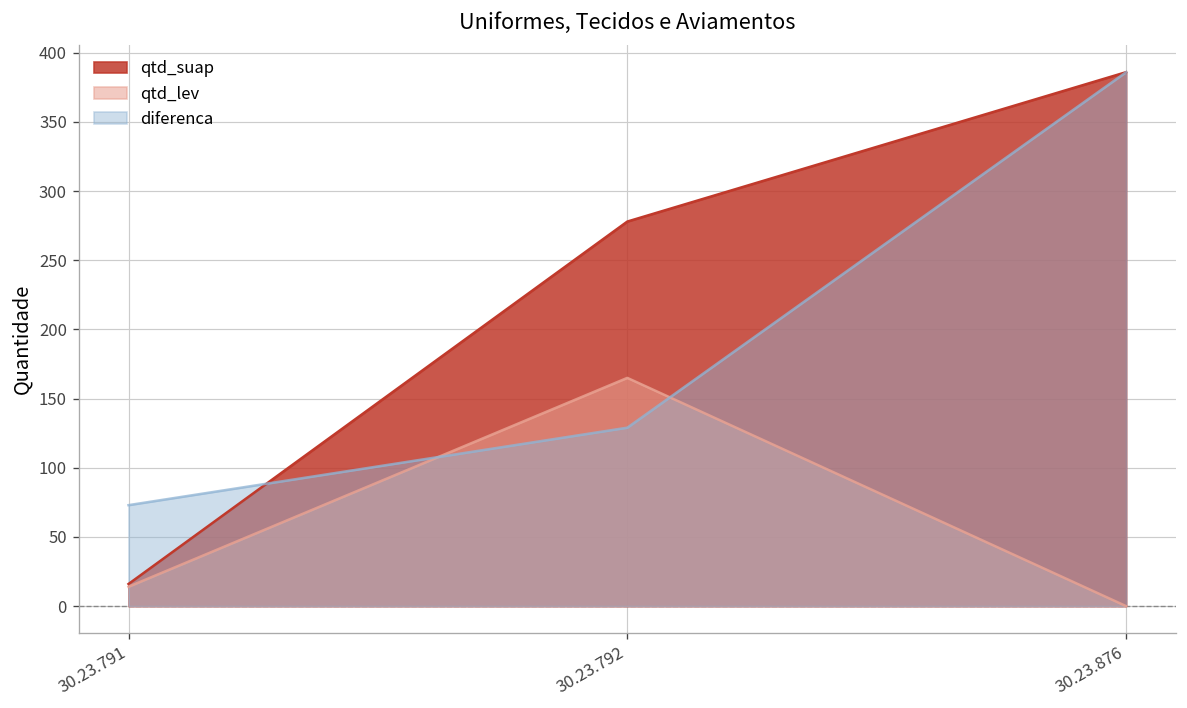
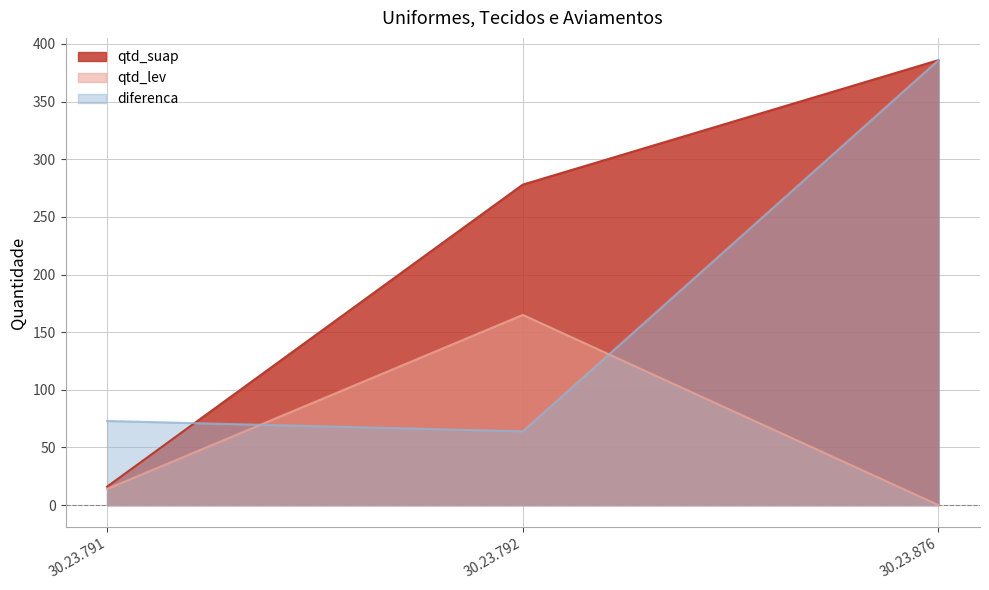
diferenca, 30.23.792: 129 -> 64
